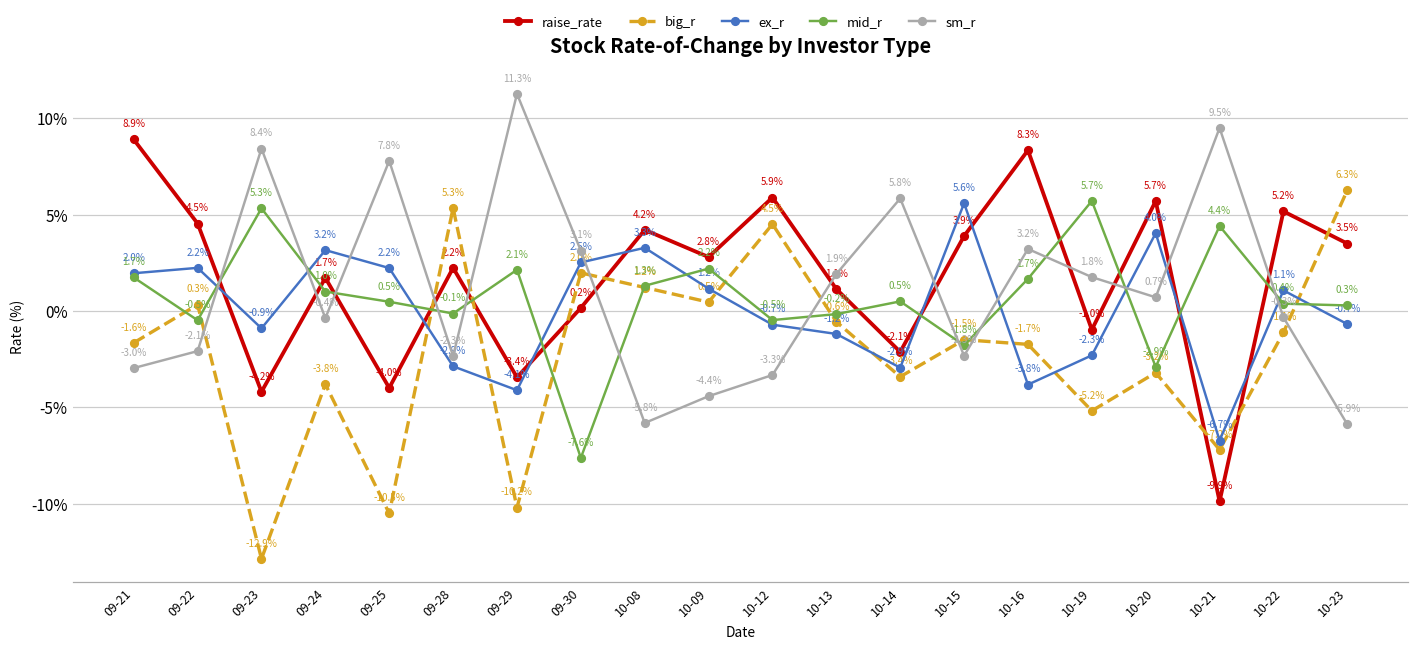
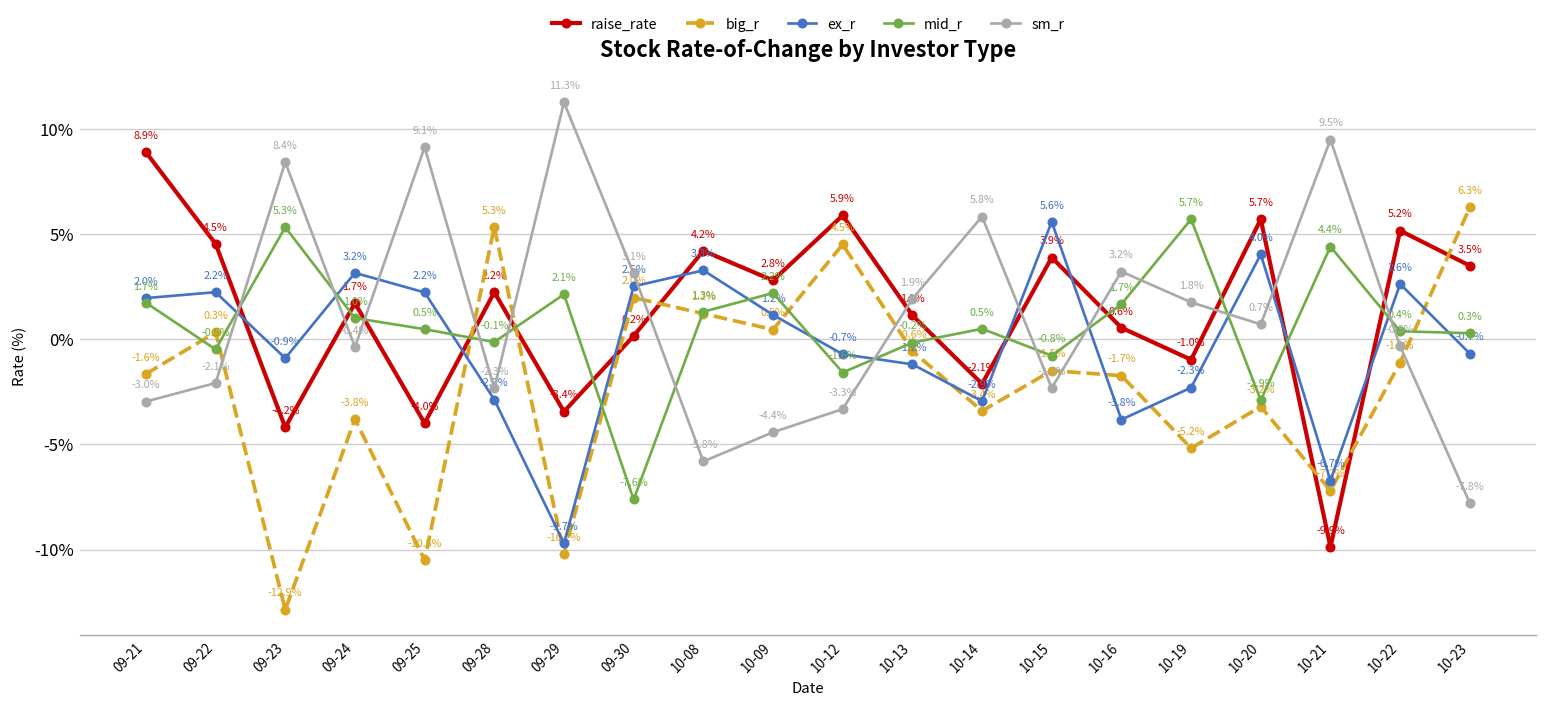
sm_r, 09-25: 7.8% -> 9.1%
ex_r, 09-29: -4.1% -> -9.7%
mid_r, 10-12: -0.5% -> -1.6%
mid_r, 10-15: -1.8% -> -0.8%
raise_rate, 10-16: 8.3% -> 0.6%
ex_r, 10-22: 1.1% -> 2.6%
sm_r, 10-23: -5.9% -> -7.8%
